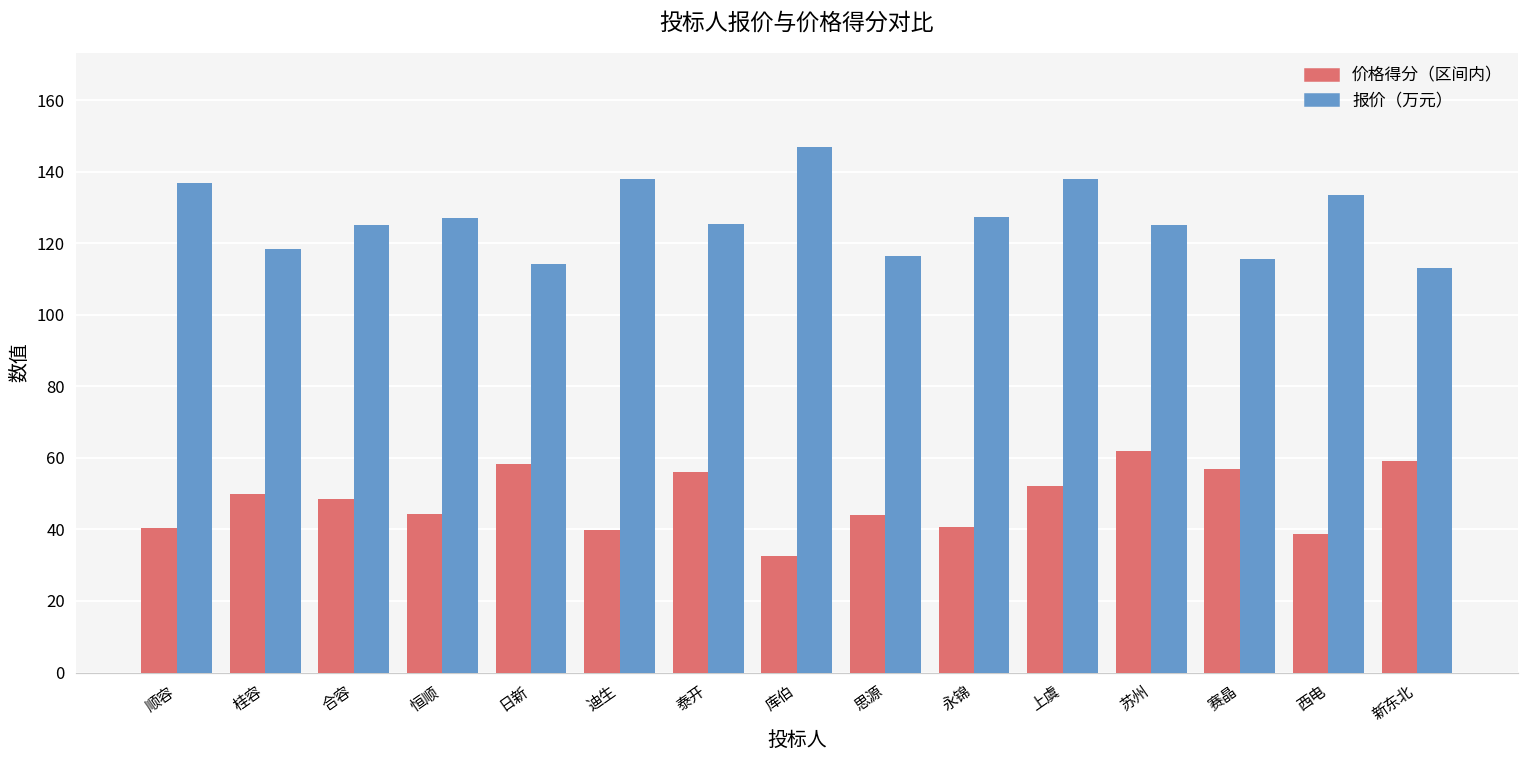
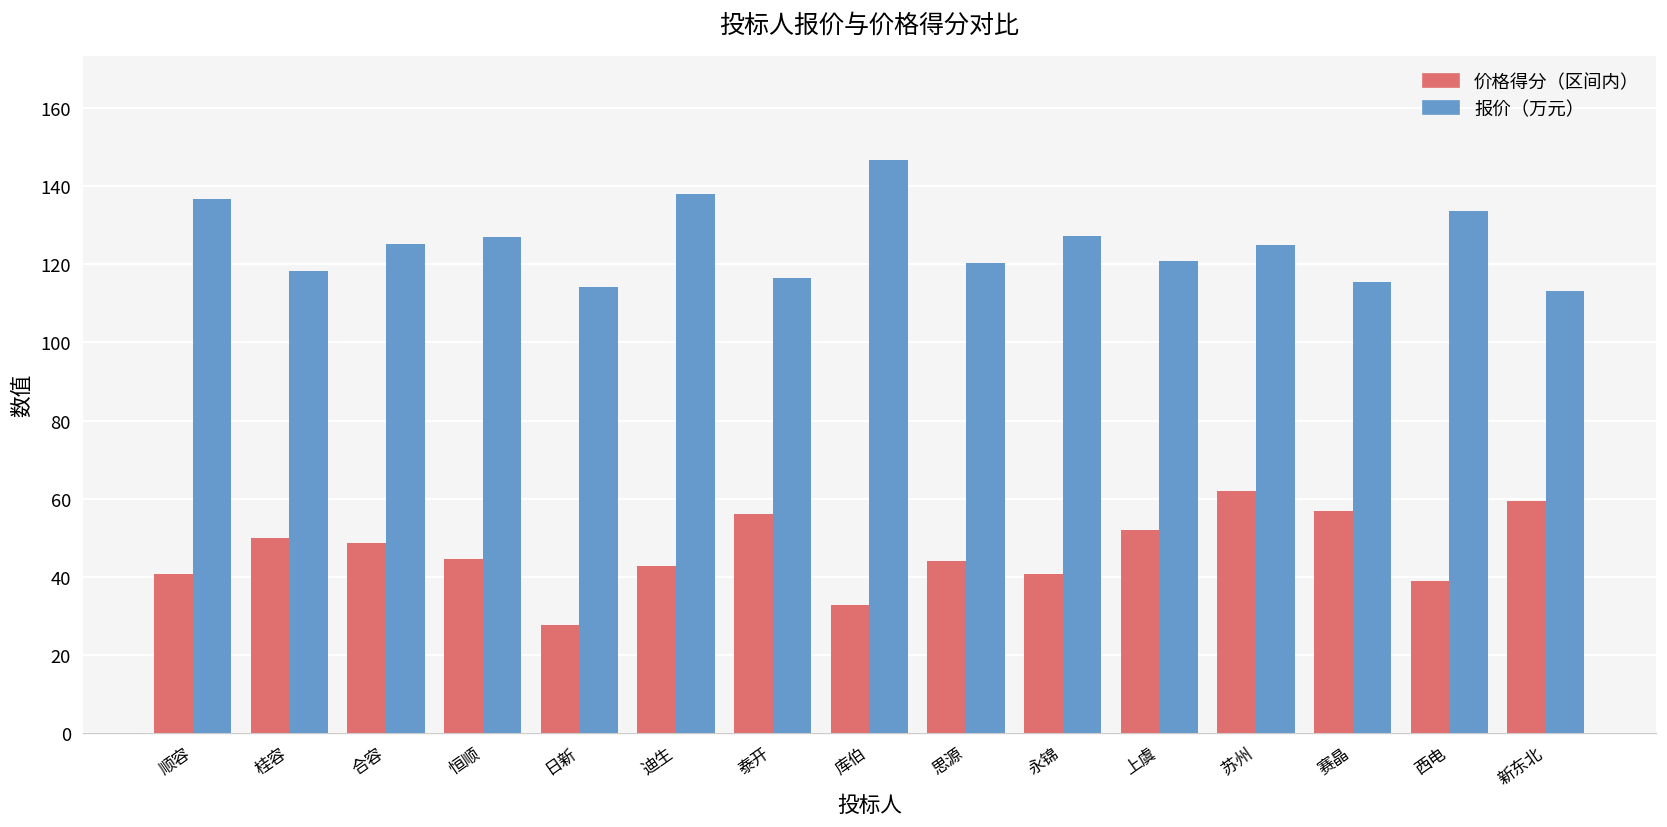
价格得分（区间内）, 日新: 58 -> 28
价格得分（区间内）, 迪生: 40 -> 43
报价（万元）, 泰开: 126 -> 117
报价（万元）, 思源: 116 -> 120
报价（万元）, 上虞: 138 -> 121
